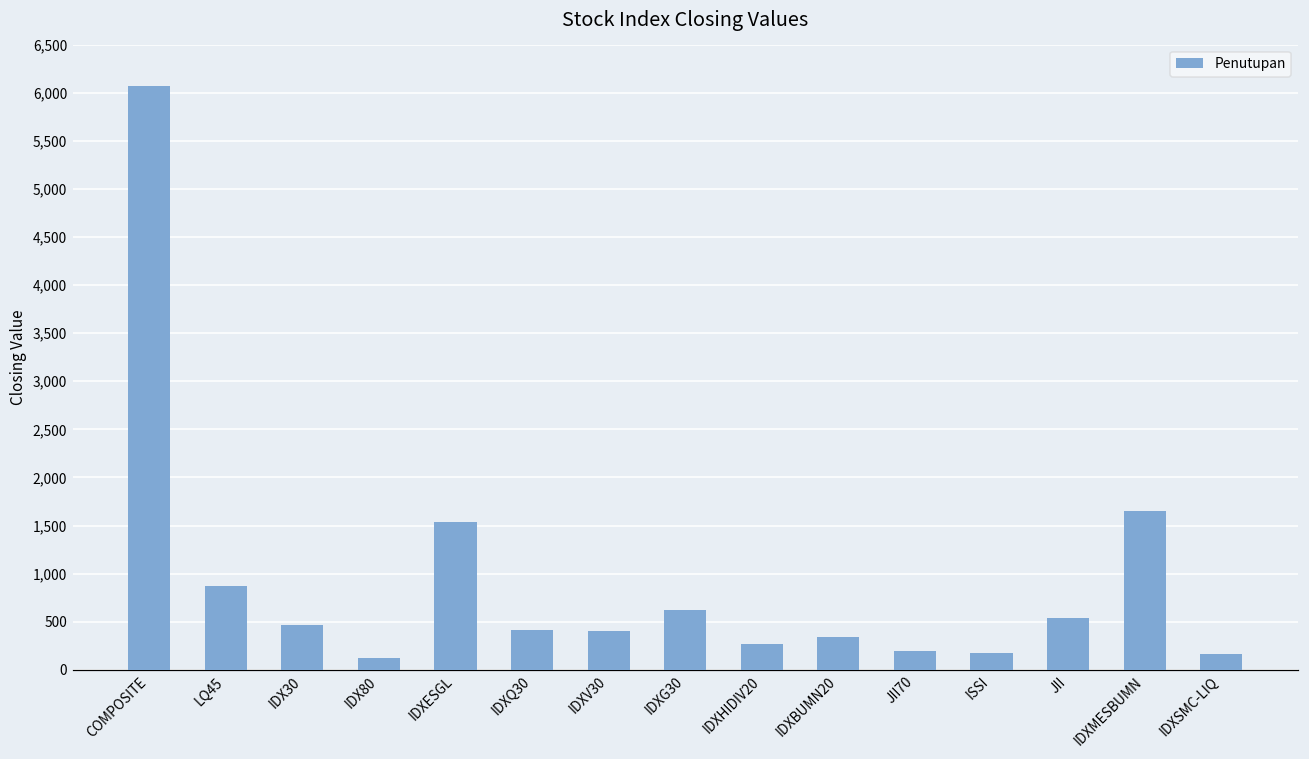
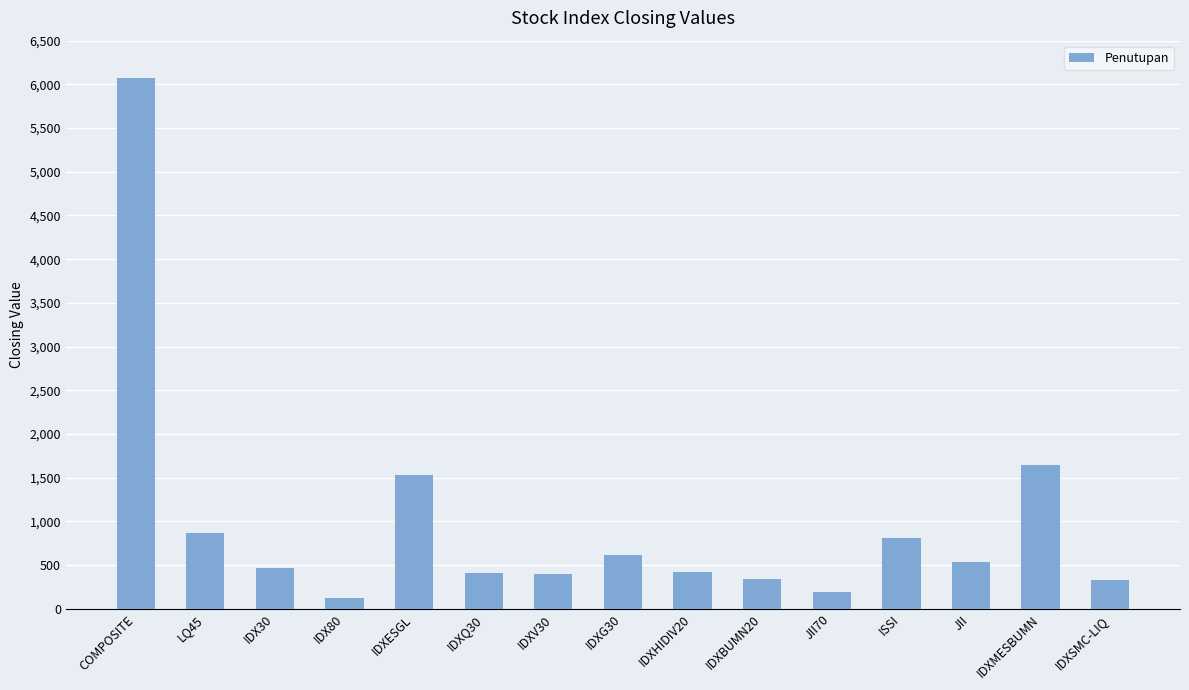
IDXHIDIV20: 300 -> 400
ISSI: 200 -> 800
IDXSMC-LIQ: 200 -> 300
